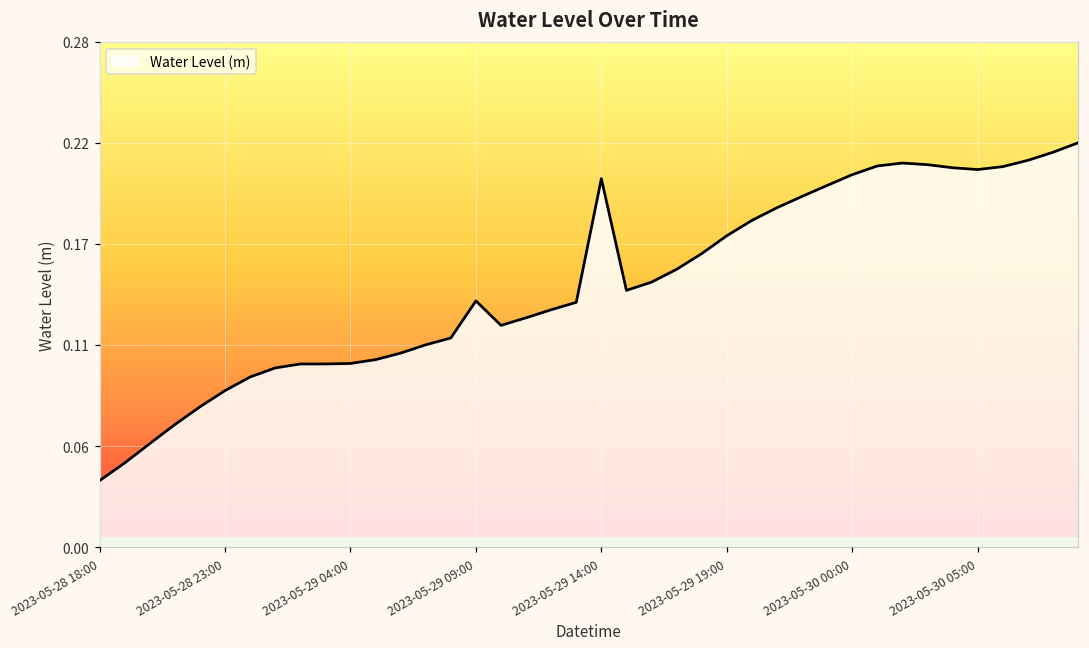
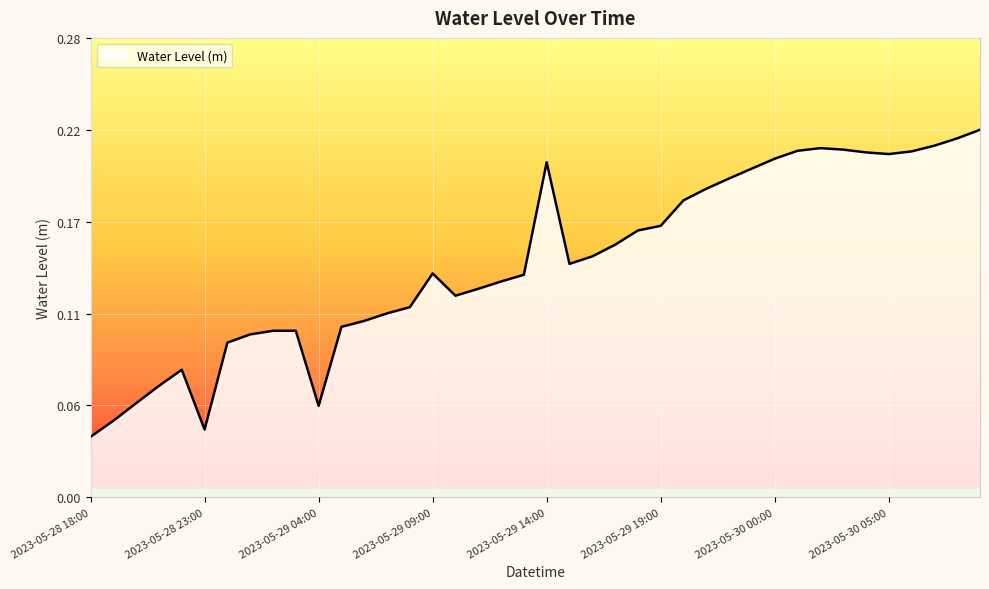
2023-05-28 23:00: 0.087 -> 0.041
2023-05-29 04:00: 0.102 -> 0.056
2023-05-29 19:00: 0.173 -> 0.166
